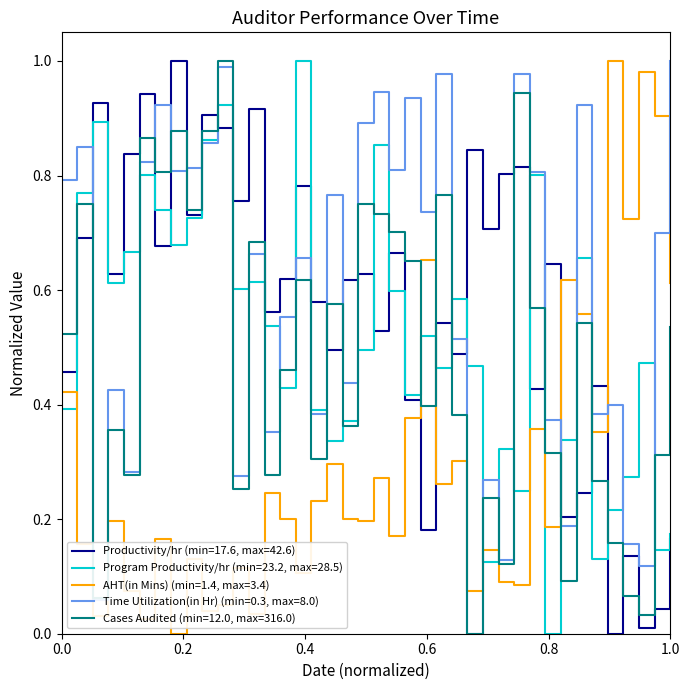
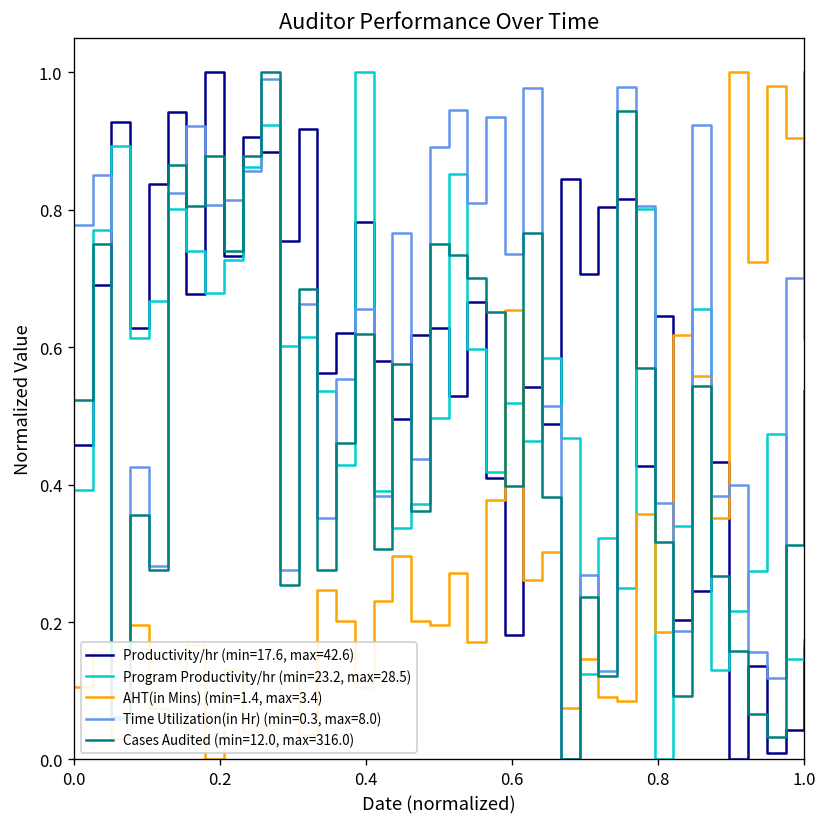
AHT(in Mins) (min=1.4, max=3.4), 0.0: 0.42 -> 0.11
Time Utilization(in Hr) (min=0.3, max=8.0), 0.0: 0.79 -> 0.78
